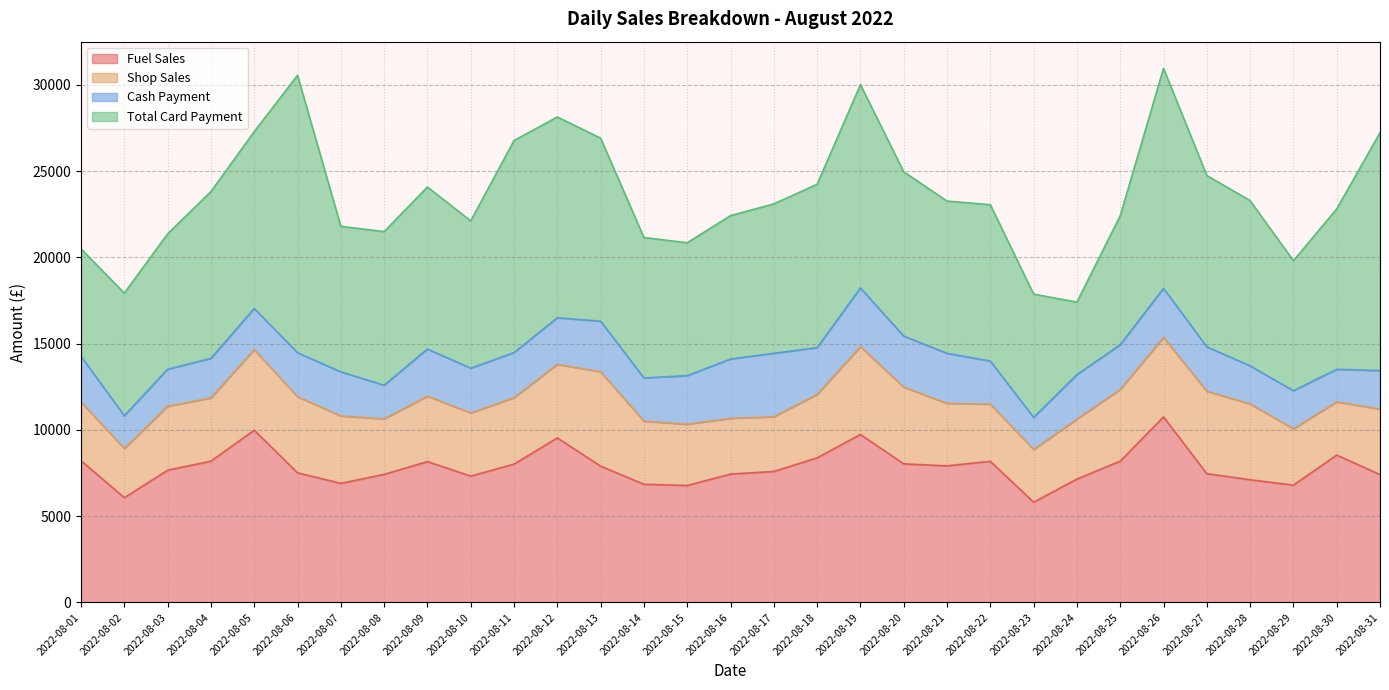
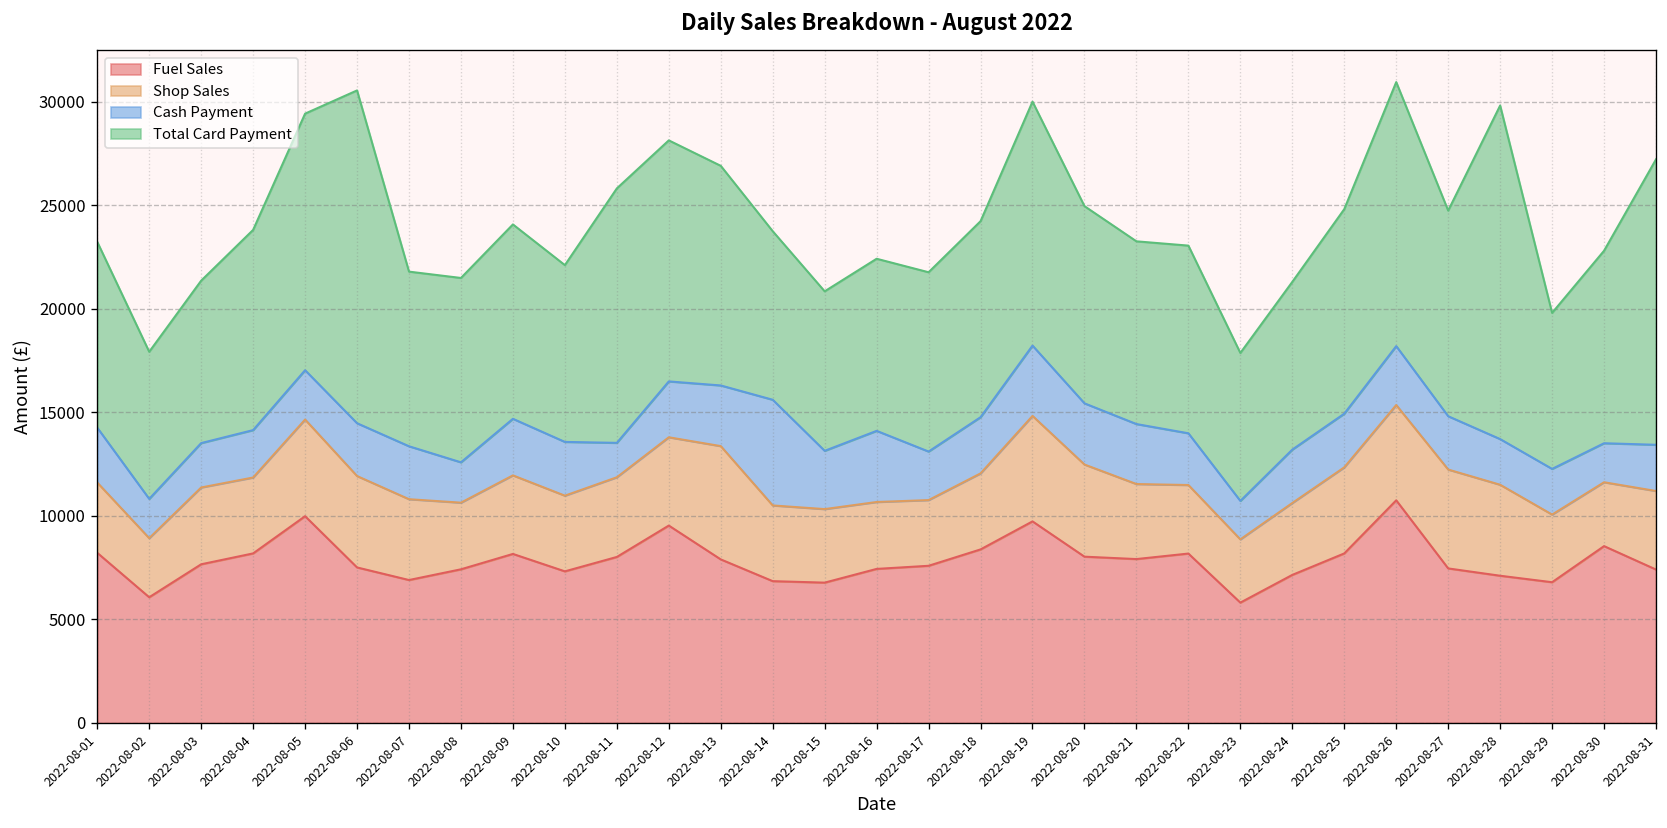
Total Card Payment, 2022-08-01: 6200 -> 9000
Total Card Payment, 2022-08-05: 10200 -> 12400
Cash Payment, 2022-08-11: 2600 -> 1700
Cash Payment, 2022-08-14: 2500 -> 5100
Cash Payment, 2022-08-17: 3700 -> 2300
Total Card Payment, 2022-08-24: 4200 -> 8100
Total Card Payment, 2022-08-25: 7500 -> 9900
Total Card Payment, 2022-08-28: 9600 -> 16100
